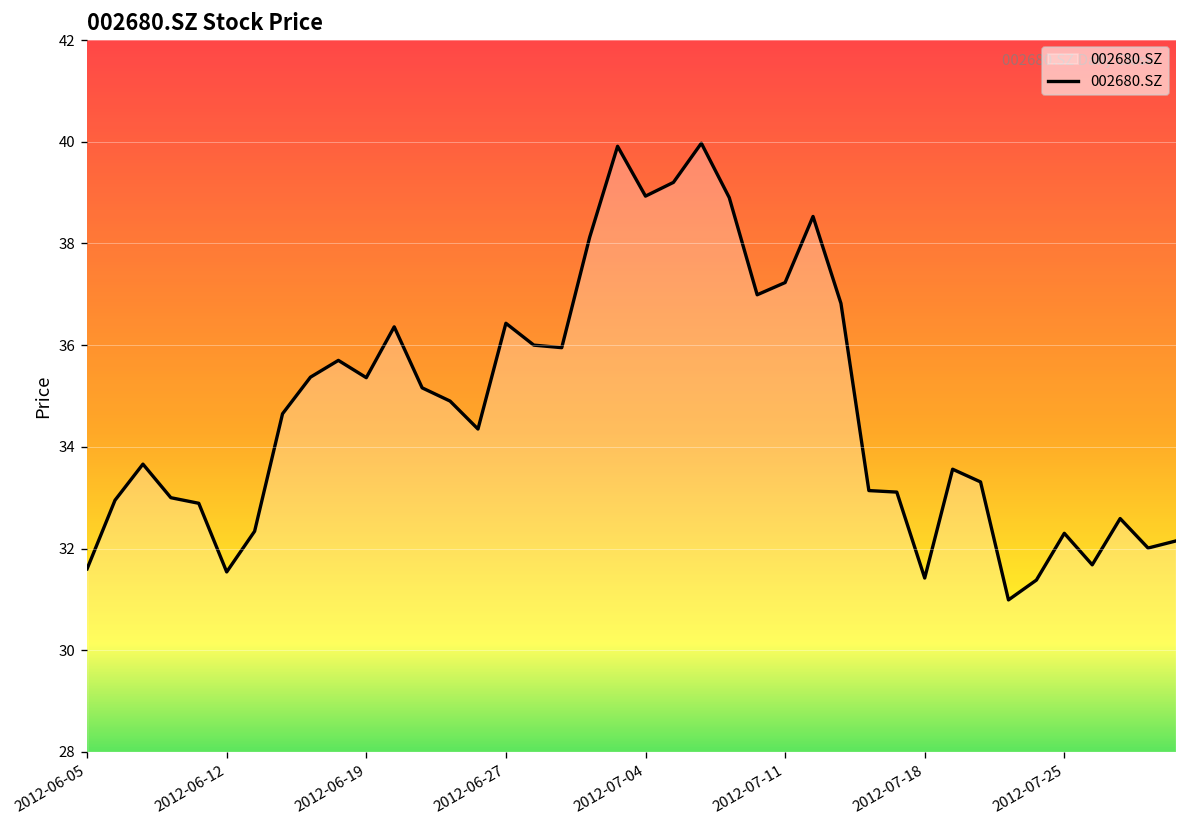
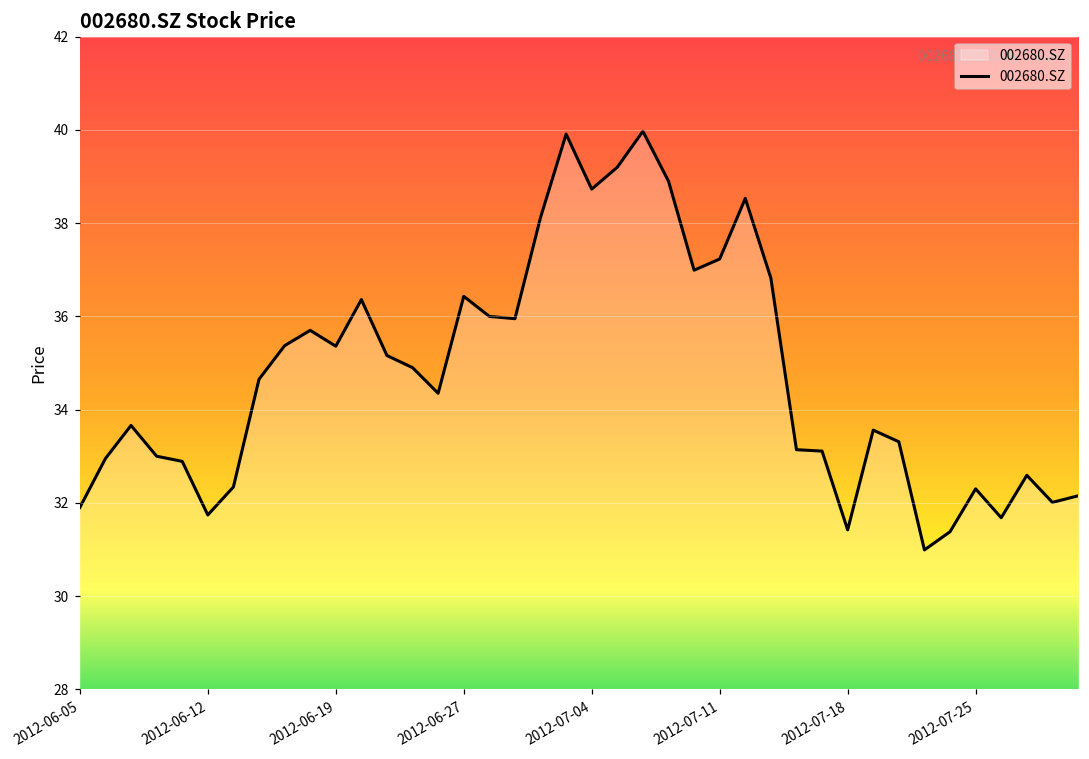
2012-06-05: 31.6 -> 31.9
2012-06-12: 31.5 -> 31.7
2012-07-04: 38.9 -> 38.7
